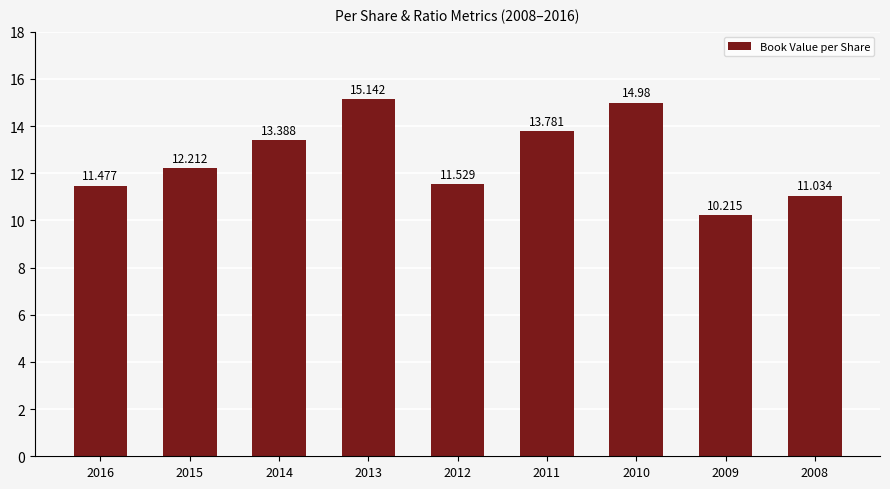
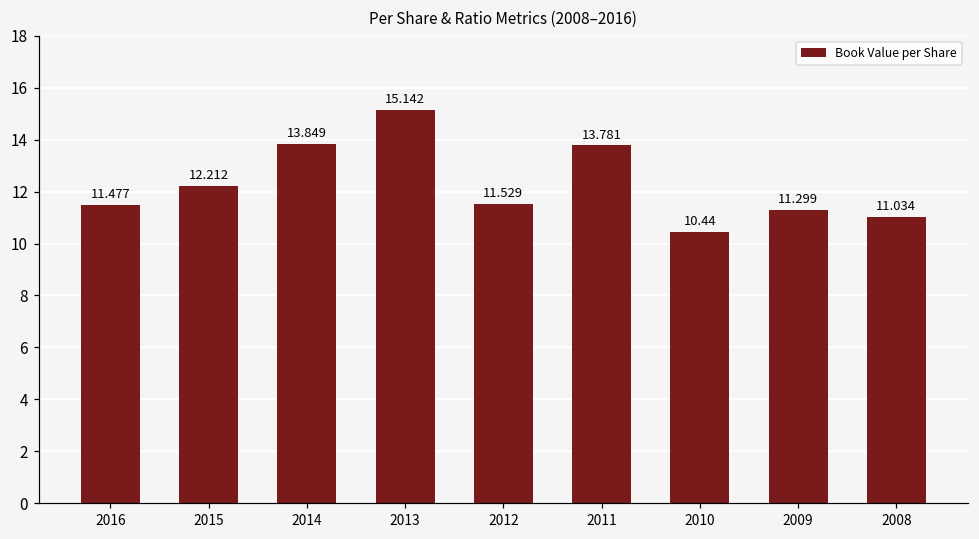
2014: 13.388 -> 13.849
2010: 14.98 -> 10.44
2009: 10.215 -> 11.299
